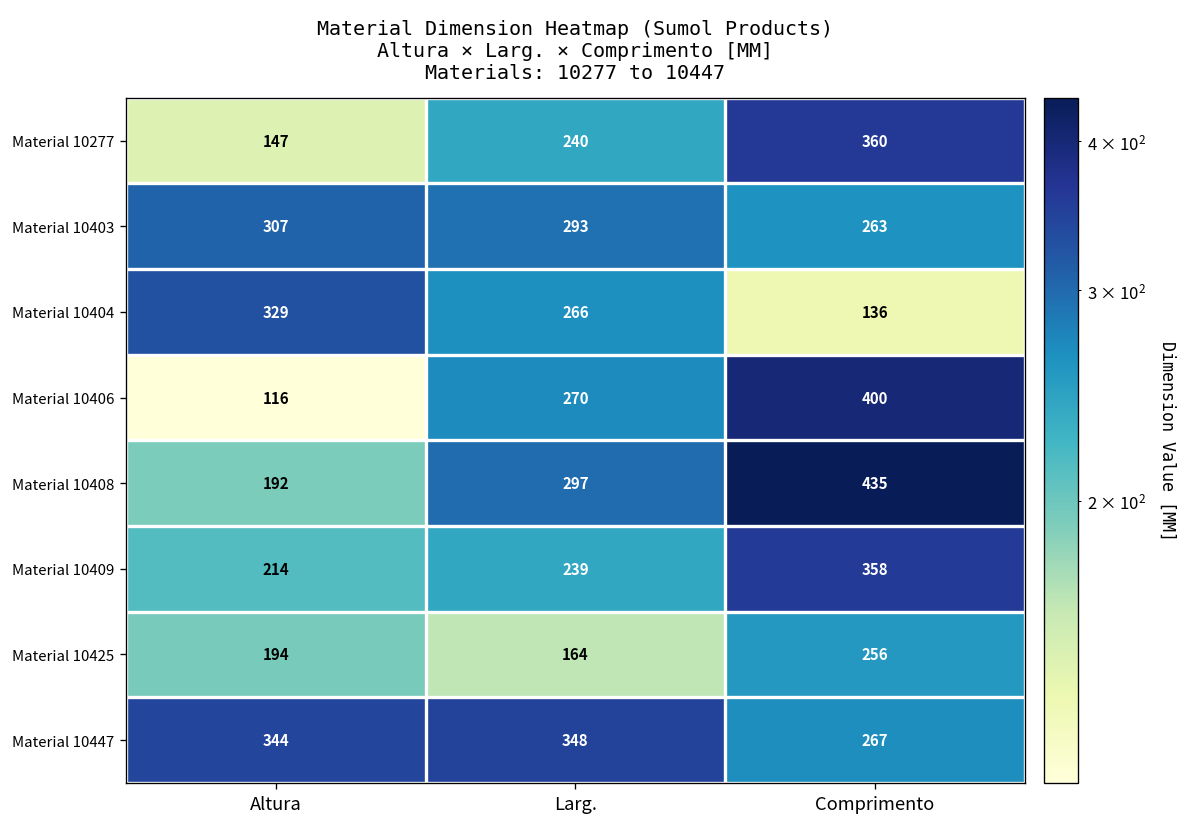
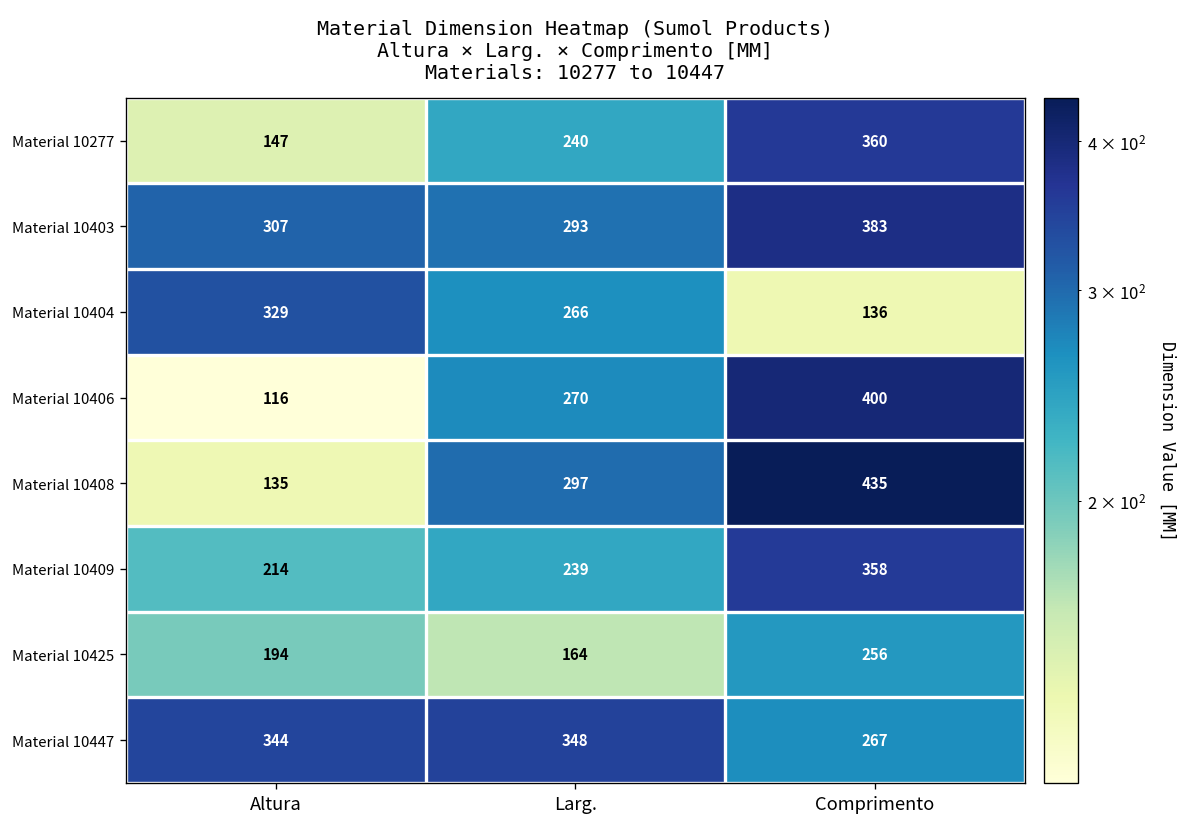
Material 10403, Comprimento: 263 -> 383
Material 10408, Altura: 192 -> 135
